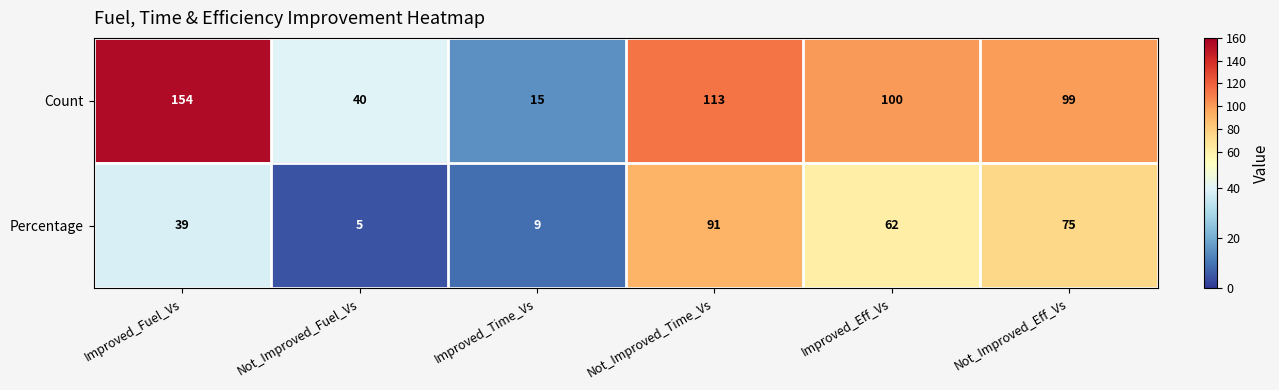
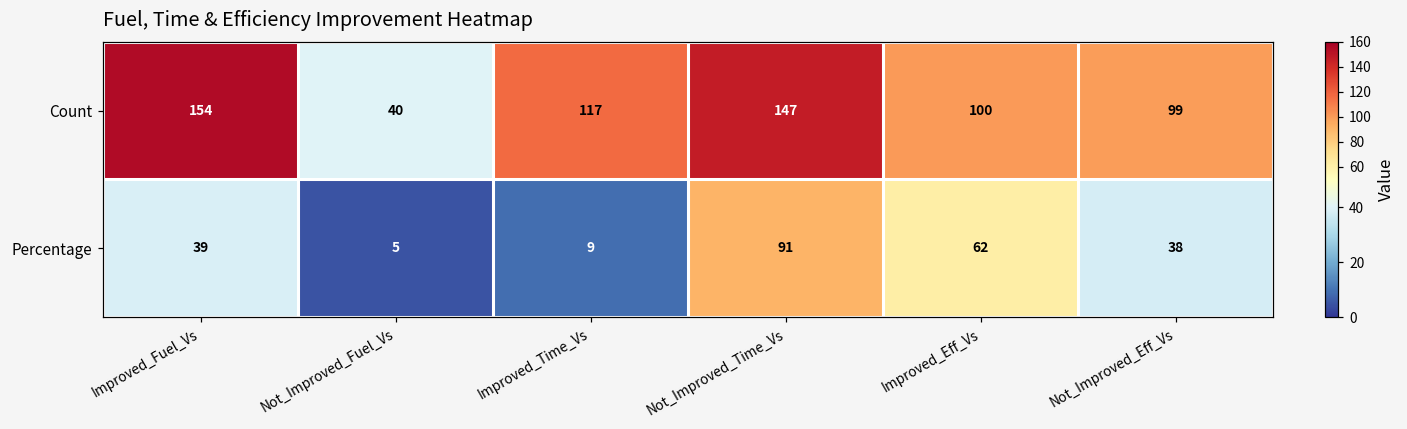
Count, Improved_Time_Vs: 15 -> 117
Count, Not_Improved_Time_Vs: 113 -> 147
Percentage, Not_Improved_Eff_Vs: 75 -> 38
